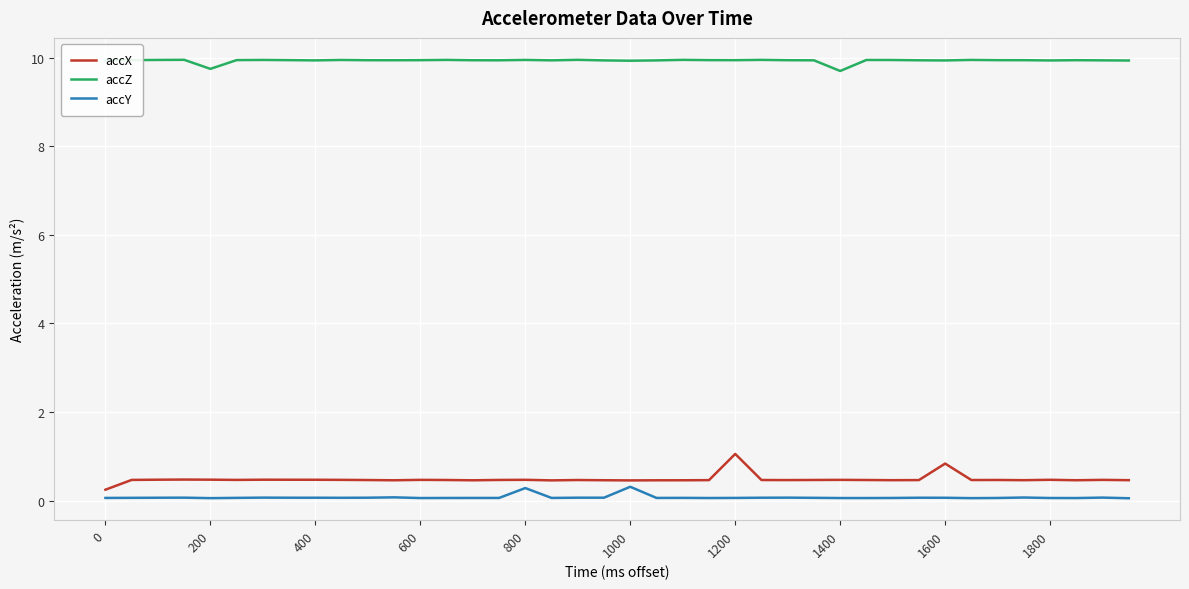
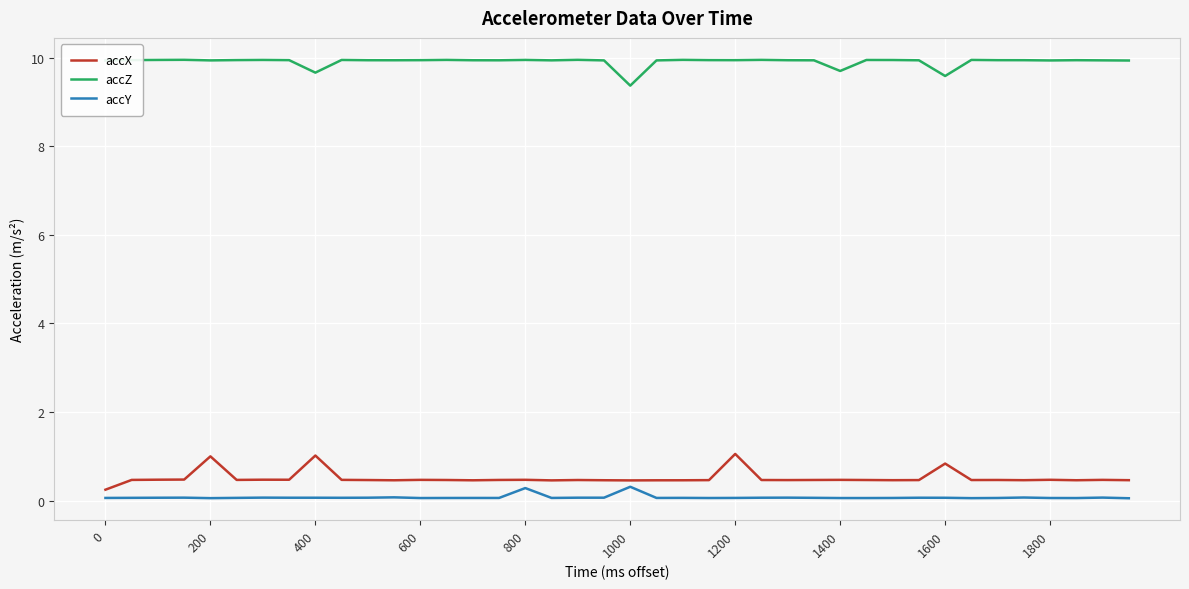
accX, 200: 0.5 -> 1.0
accZ, 200: 9.7 -> 9.9
accX, 400: 0.5 -> 1.0
accZ, 400: 9.9 -> 9.7
accZ, 1000: 9.9 -> 9.4
accZ, 1600: 9.9 -> 9.6
